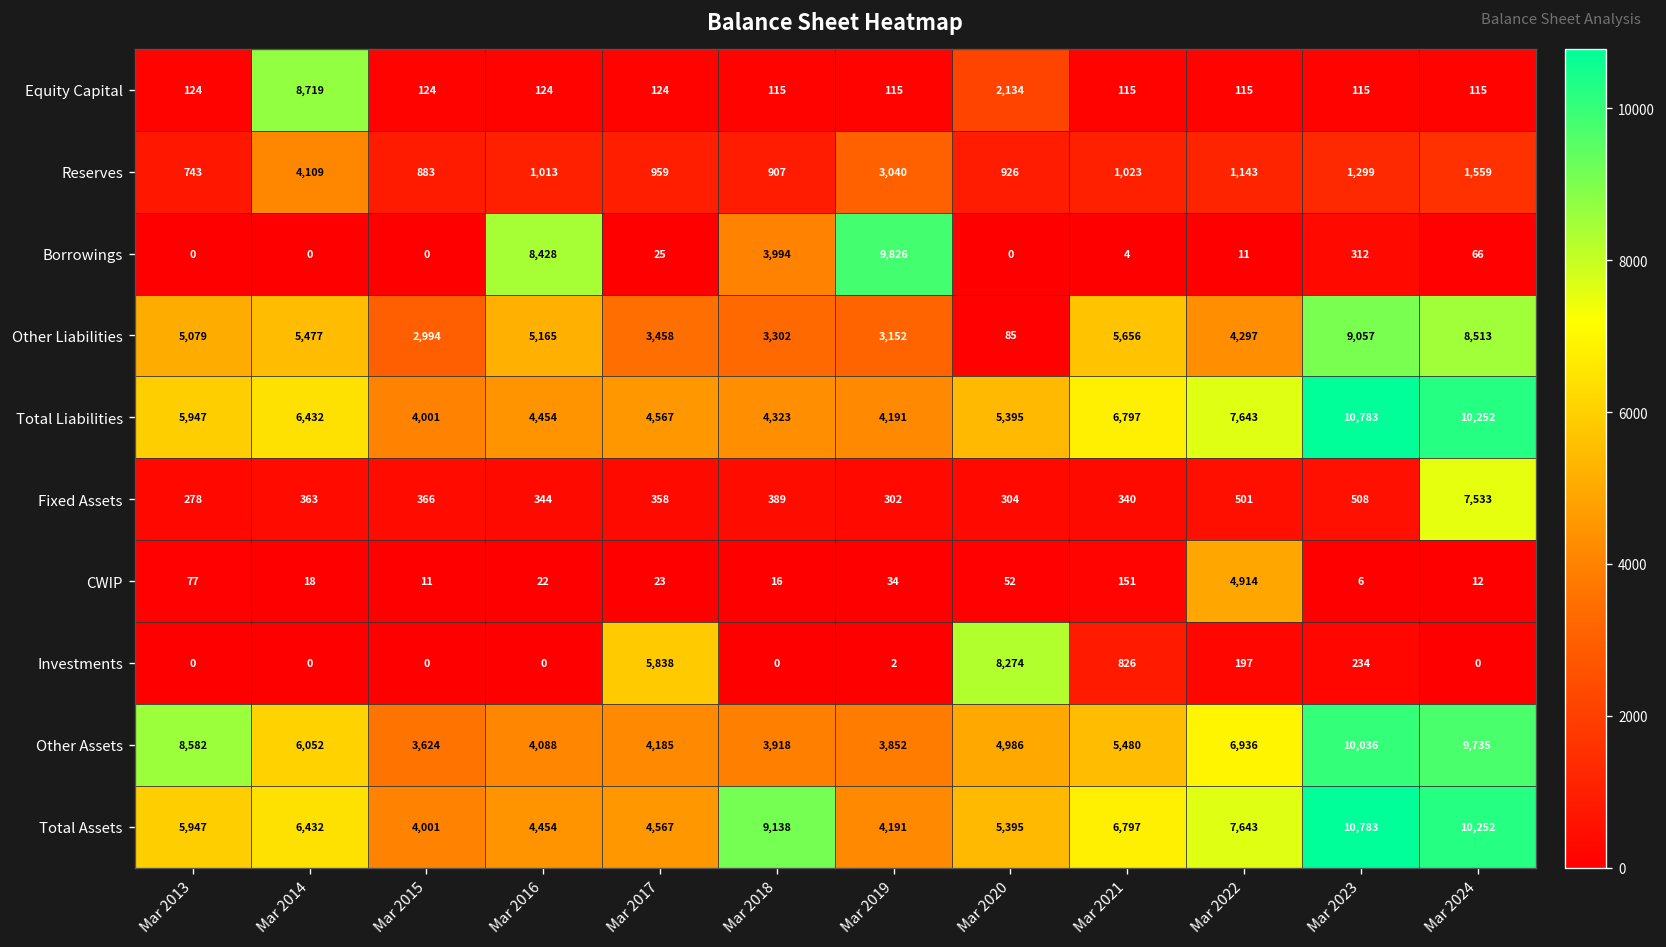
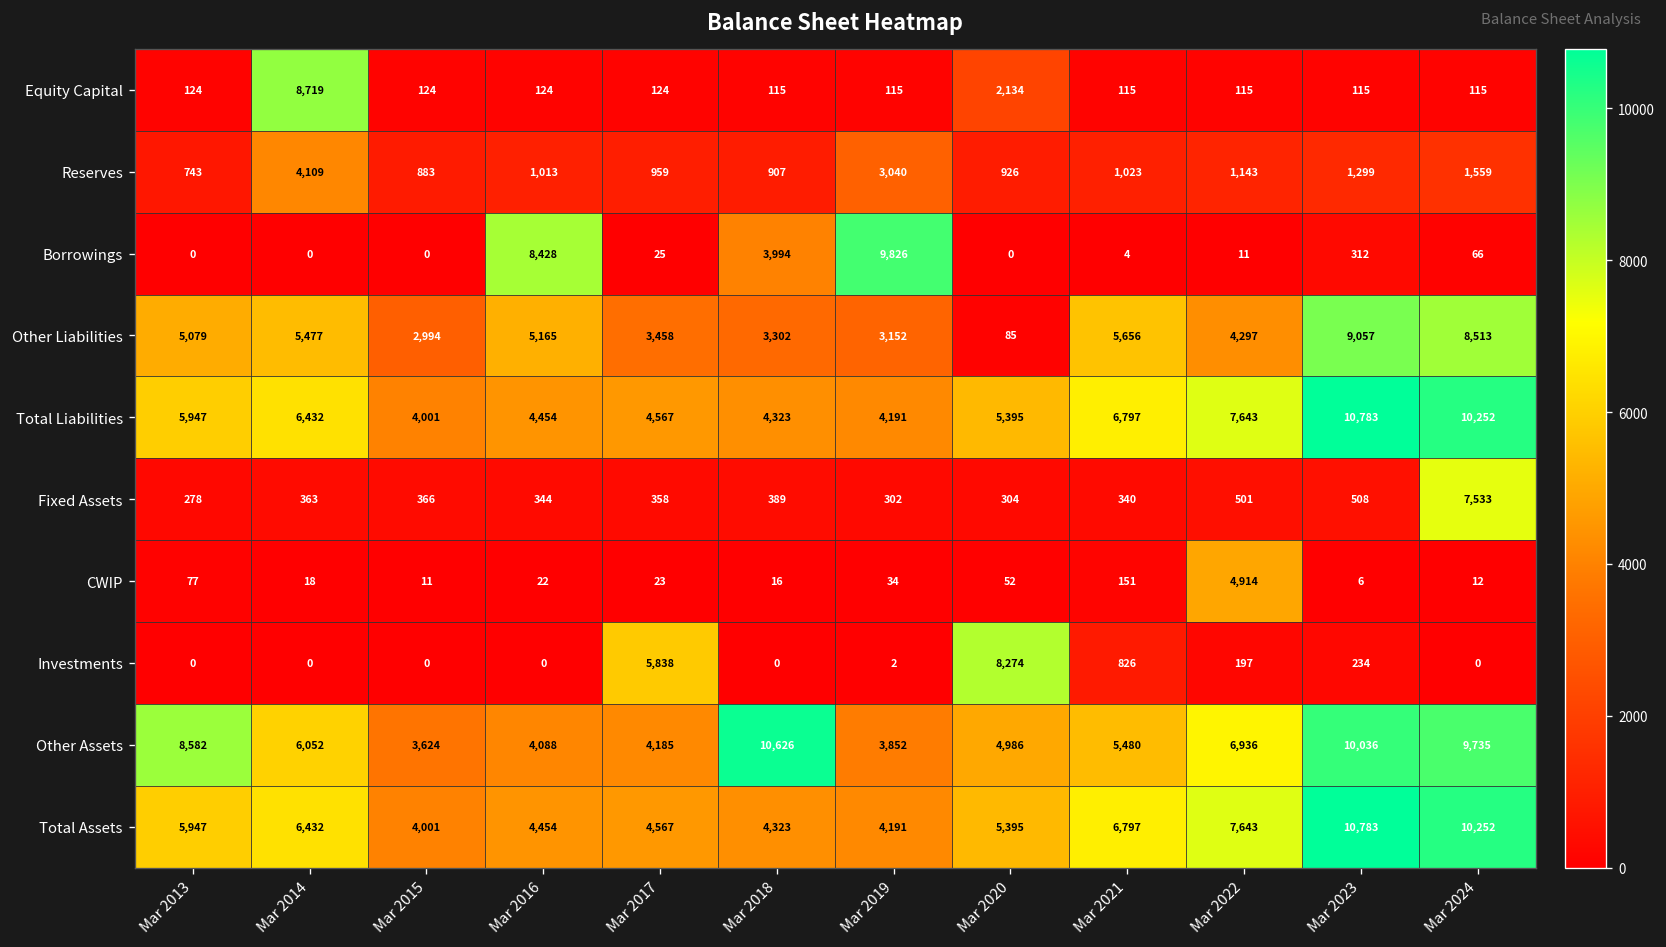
Other Assets, Mar 2018: 3,918 -> 10,626
Total Assets, Mar 2018: 9,138 -> 4,323
